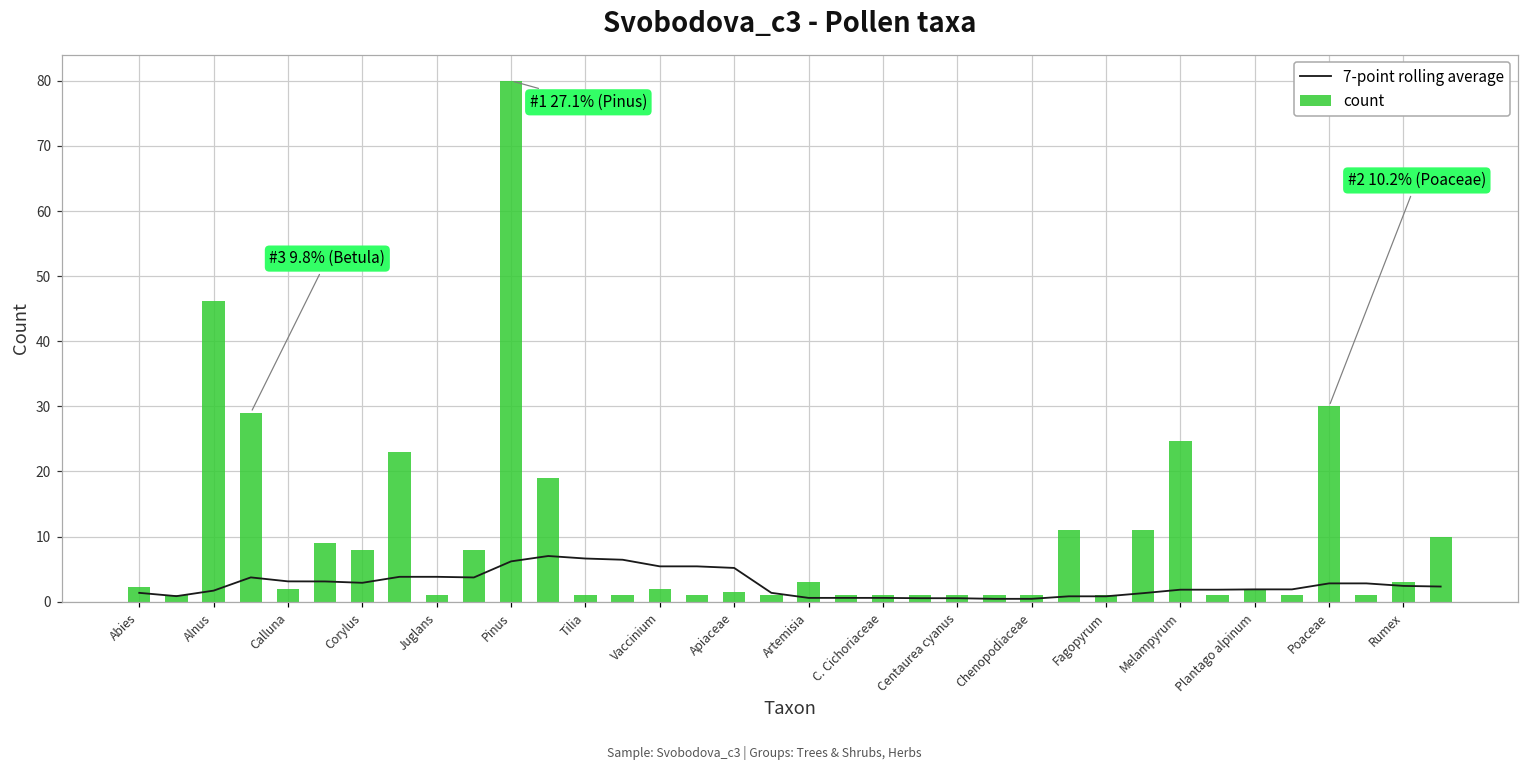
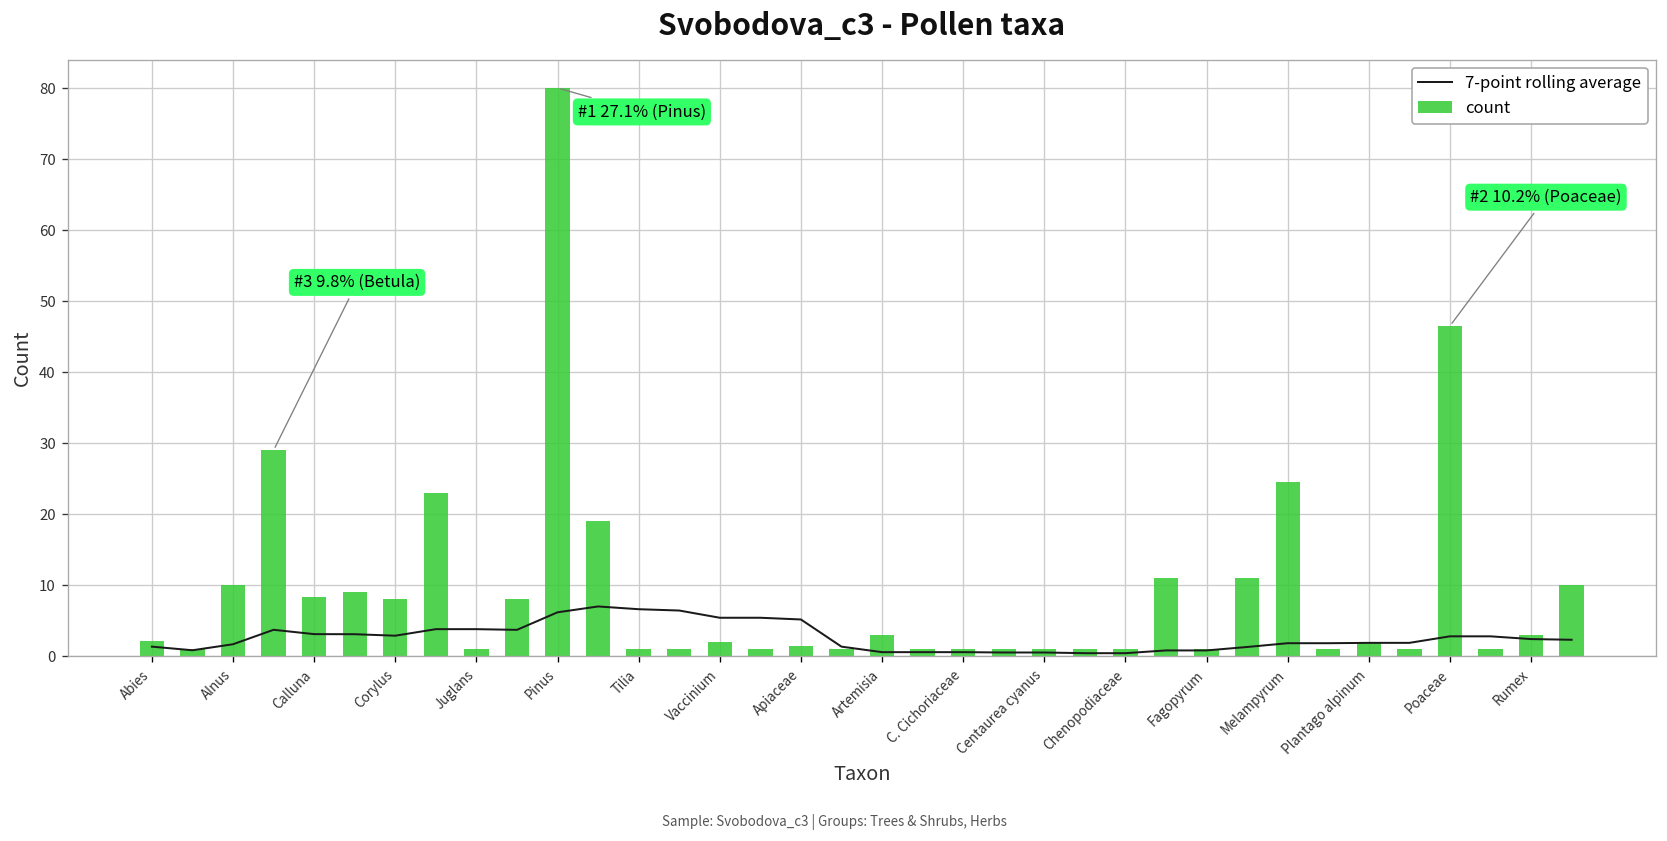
count, Alnus: 46 -> 10
count, Calluna: 2 -> 8
count, Poaceae: 30 -> 47
